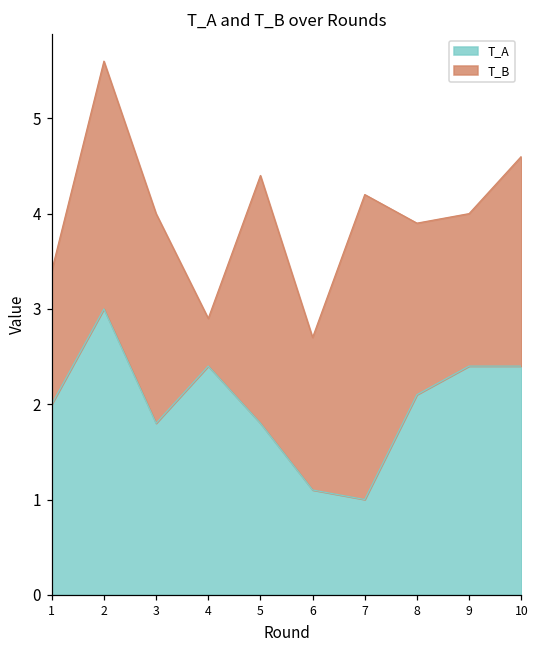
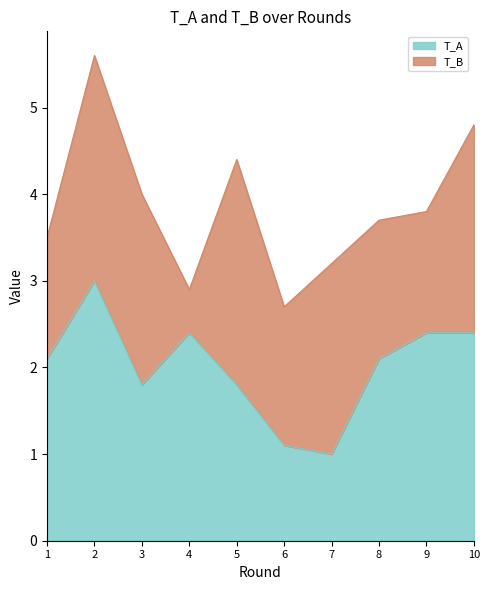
T_A, 1: 2.0 -> 2.1
T_B, 7: 3.2 -> 2.2
T_B, 8: 1.8 -> 1.6
T_B, 9: 1.6 -> 1.4
T_B, 10: 2.2 -> 2.4
